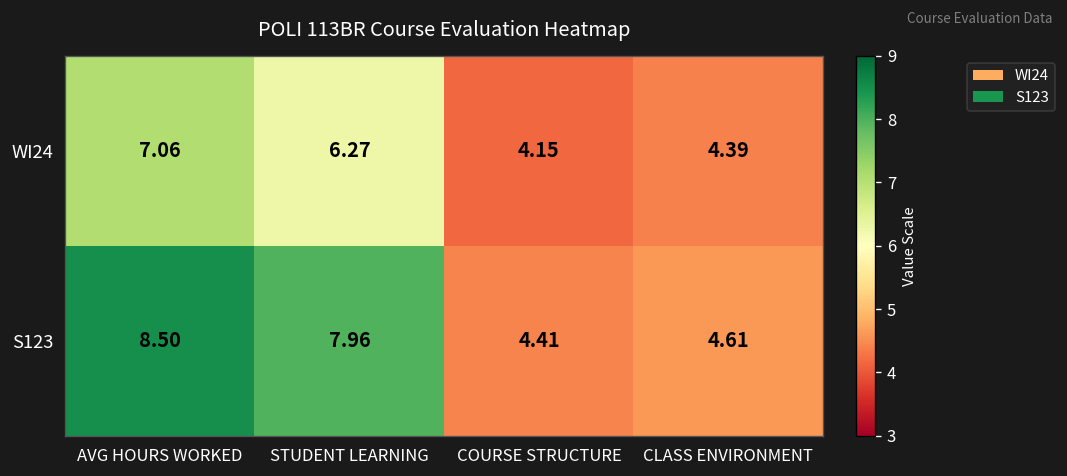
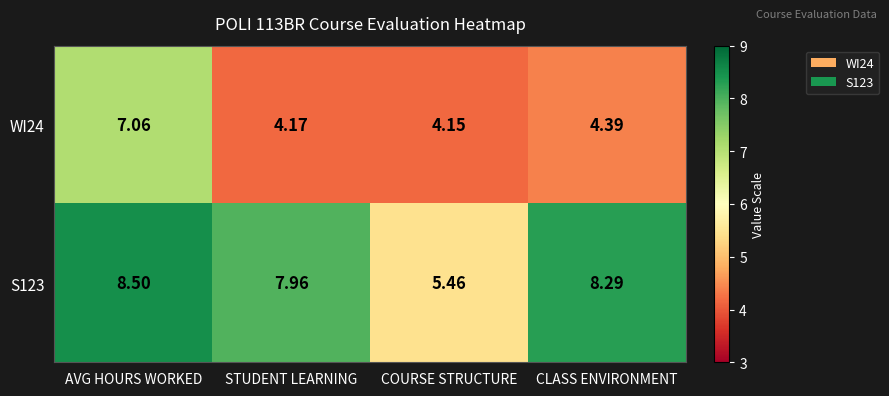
WI24, STUDENT LEARNING: 6.27 -> 4.17
S123, COURSE STRUCTURE: 4.41 -> 5.46
S123, CLASS ENVIRONMENT: 4.61 -> 8.29
